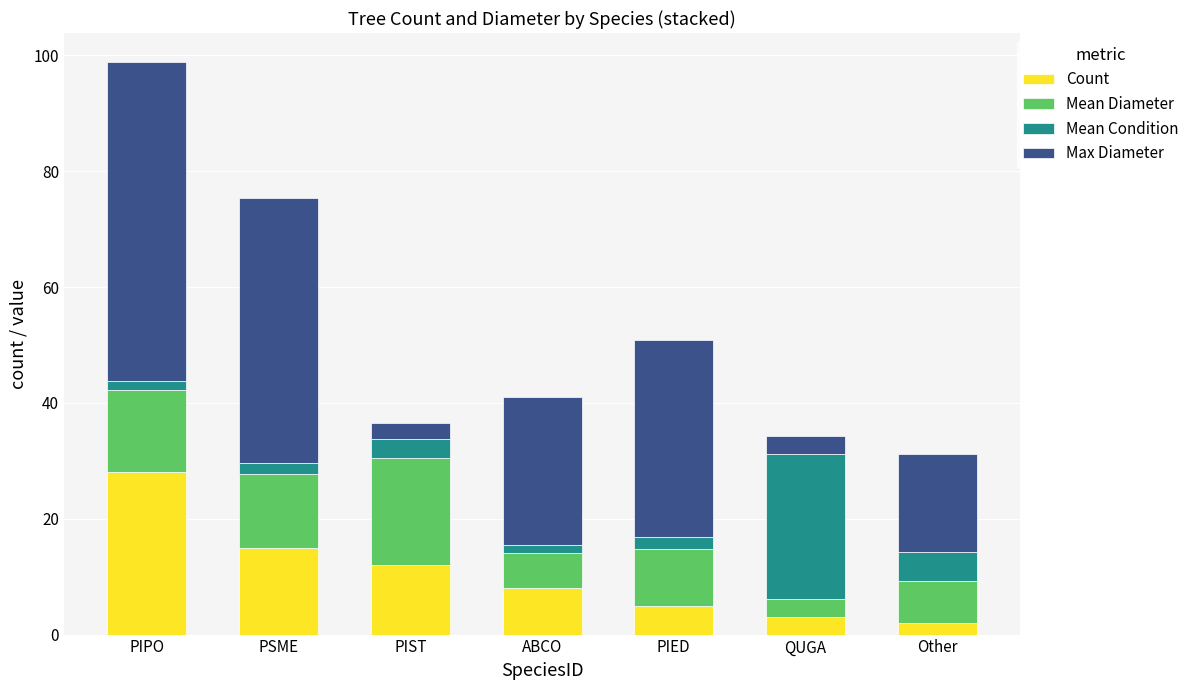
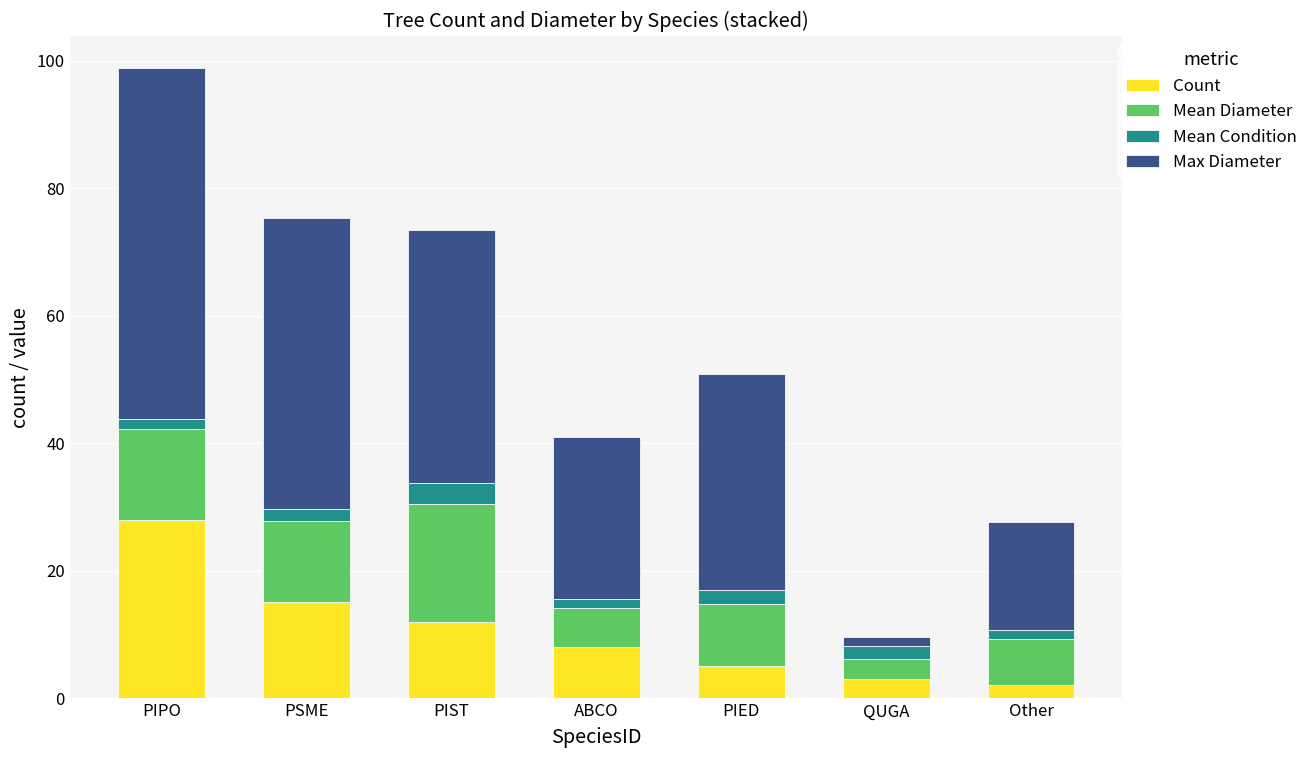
Max Diameter, PIST: 3 -> 40
Mean Condition, QUGA: 25 -> 2
Max Diameter, QUGA: 3 -> 1
Mean Condition, Other: 5 -> 2
